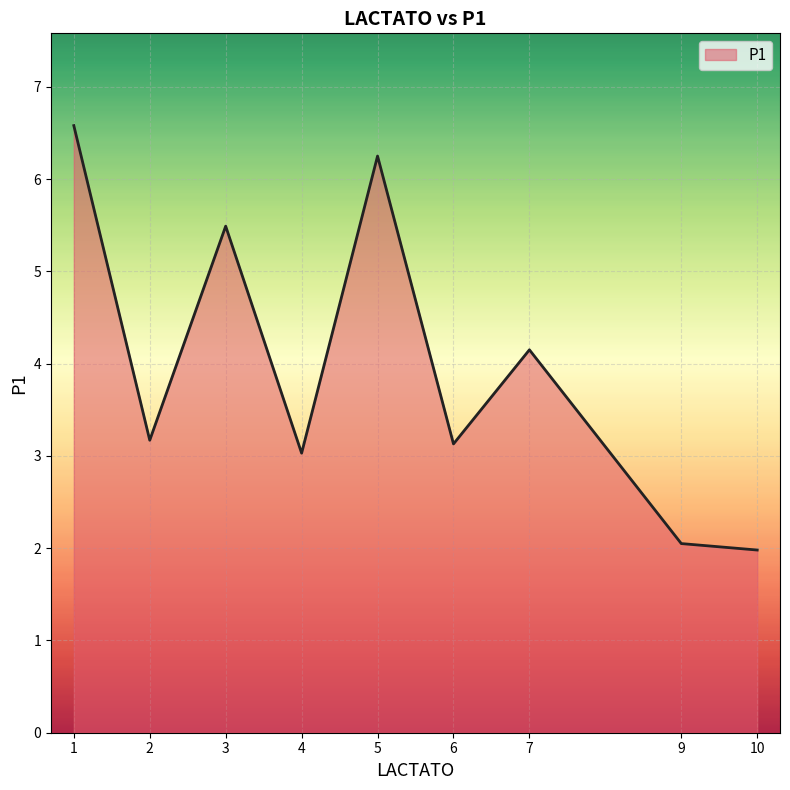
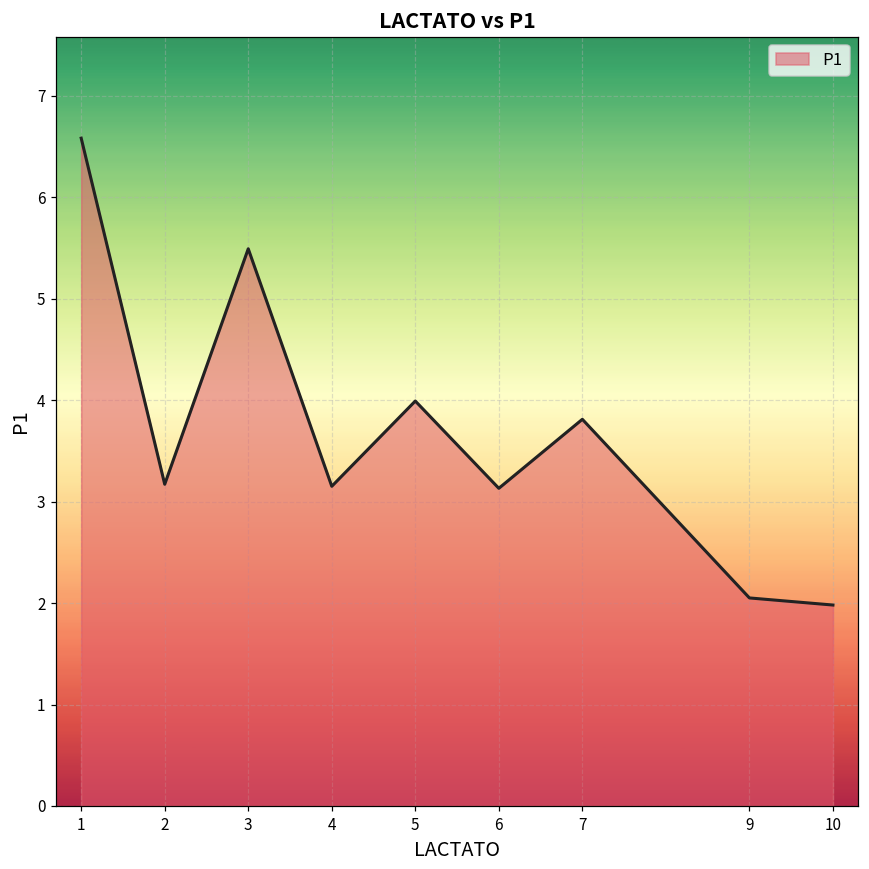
4: 3.0 -> 3.2
5: 6.3 -> 4.0
7: 4.2 -> 3.8
